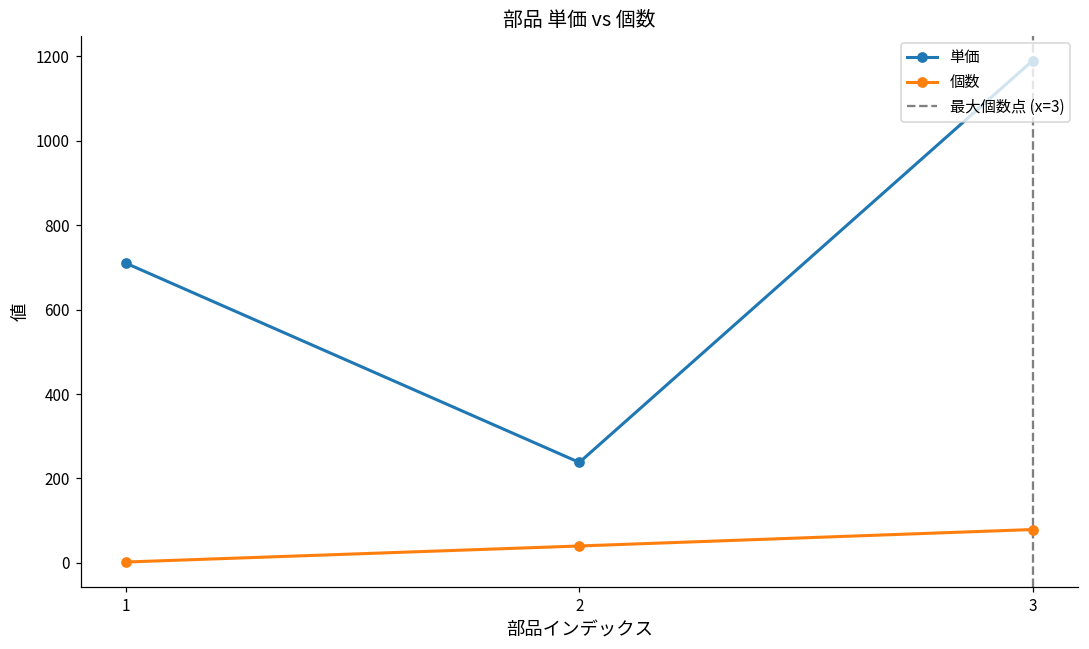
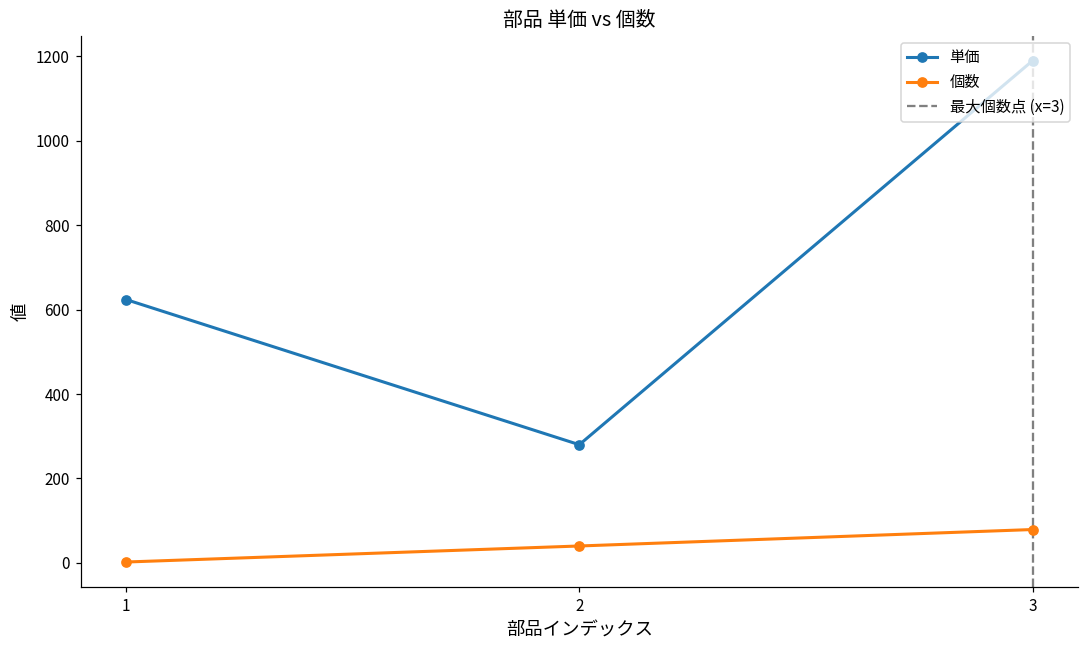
単価, 1: 710 -> 620
単価, 2: 240 -> 280
